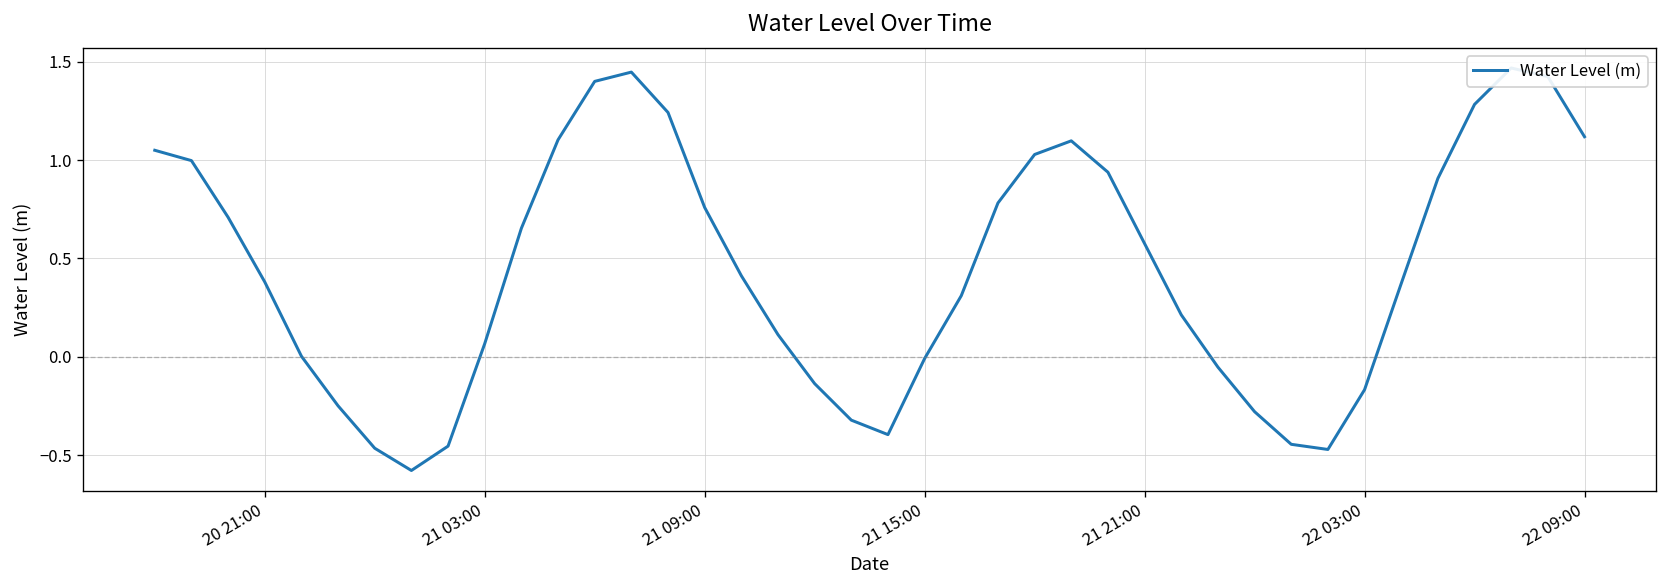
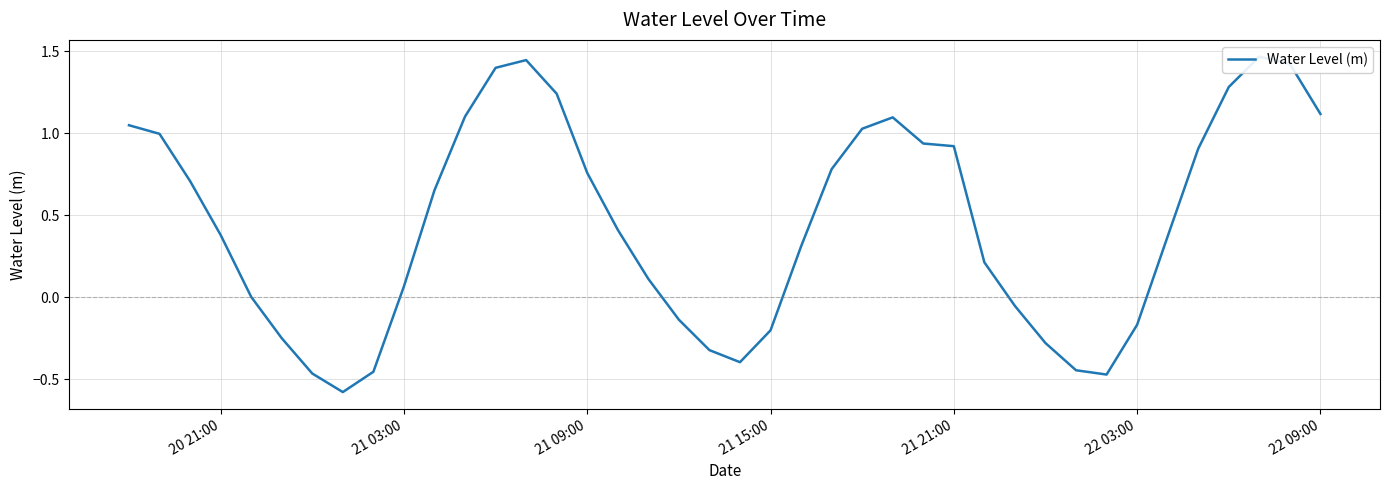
21 15:00: -0.01 -> -0.20
21 21:00: 0.58 -> 0.92
